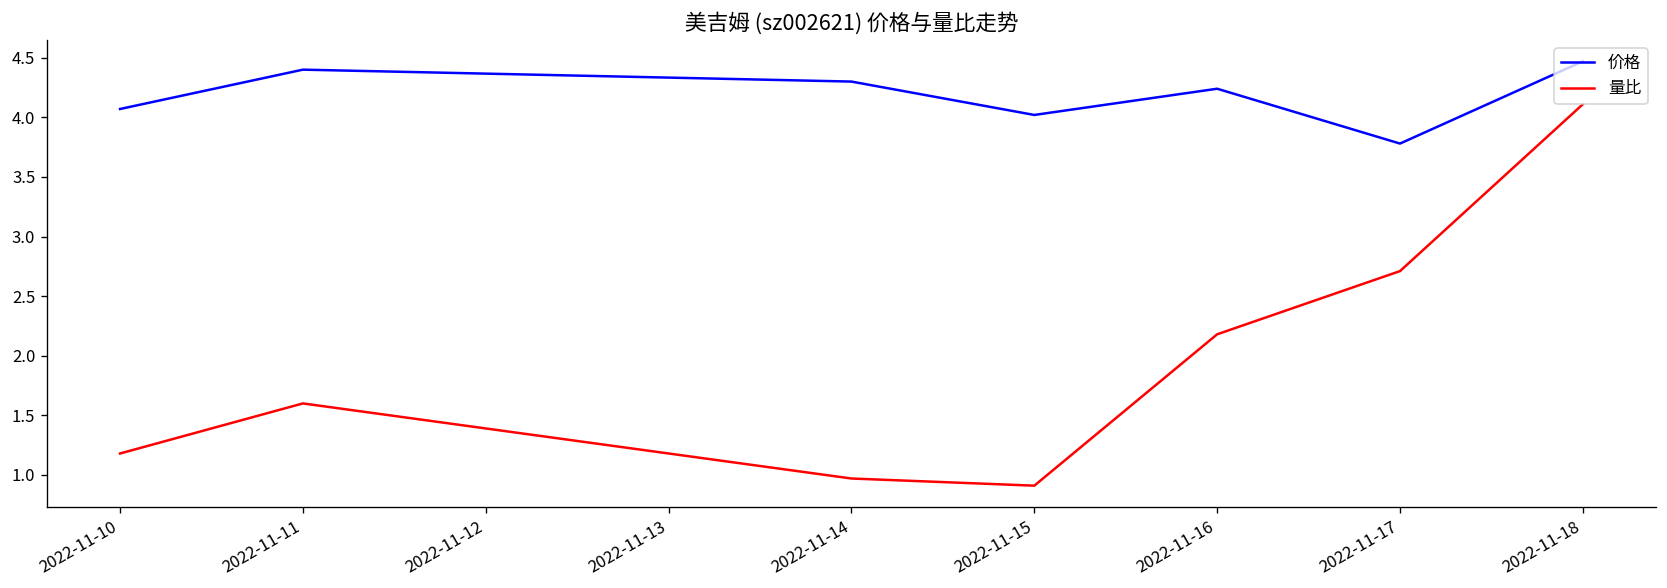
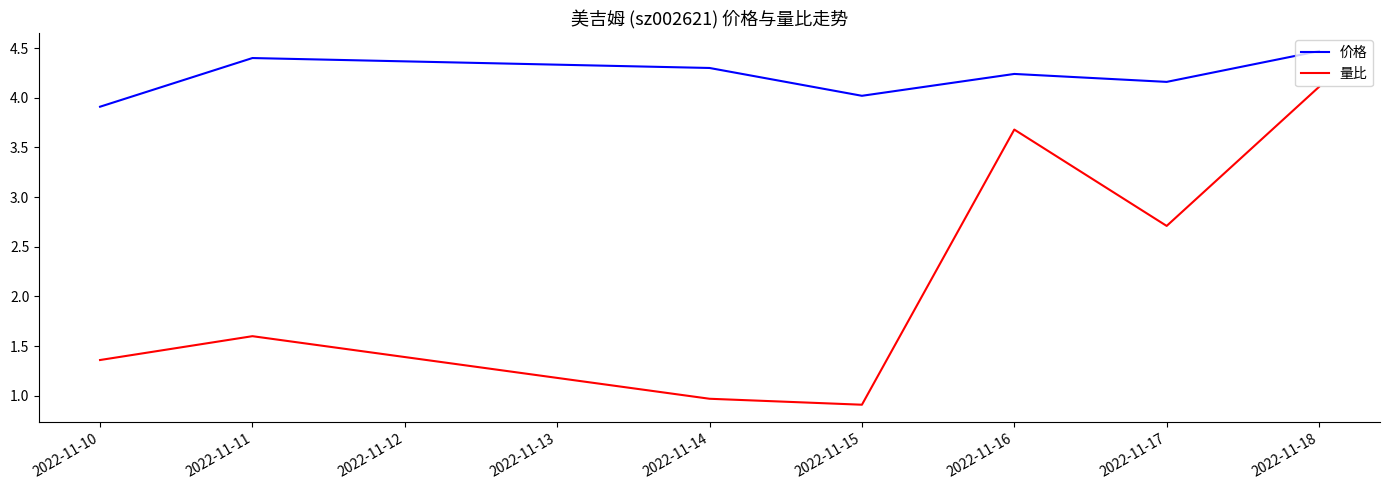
价格, 2022-11-10: 4.1 -> 3.9
量比, 2022-11-10: 1.2 -> 1.4
量比, 2022-11-16: 2.2 -> 3.7
价格, 2022-11-17: 3.8 -> 4.2
